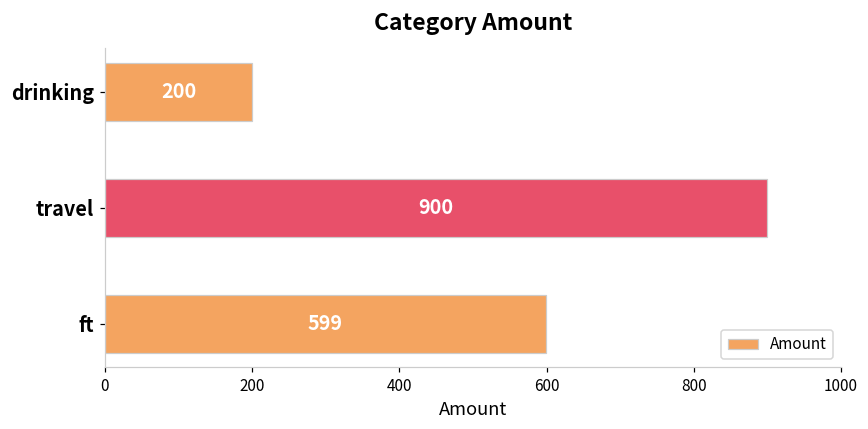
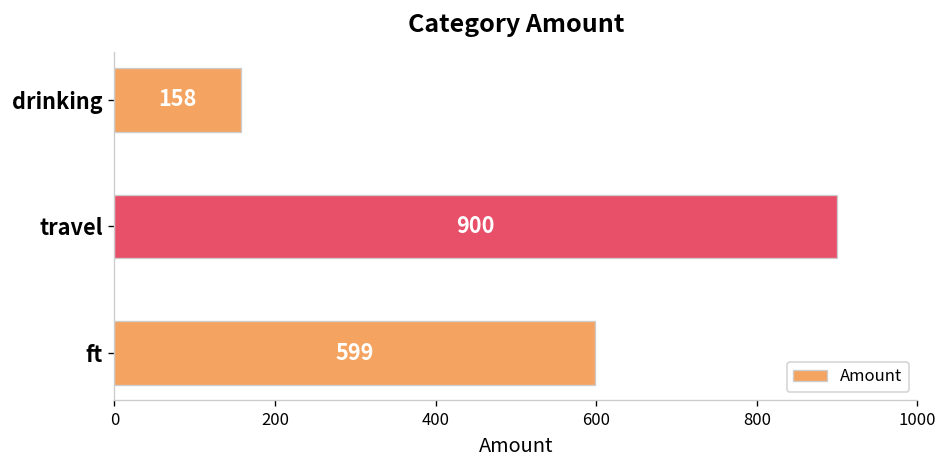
drinking: 200 -> 158
